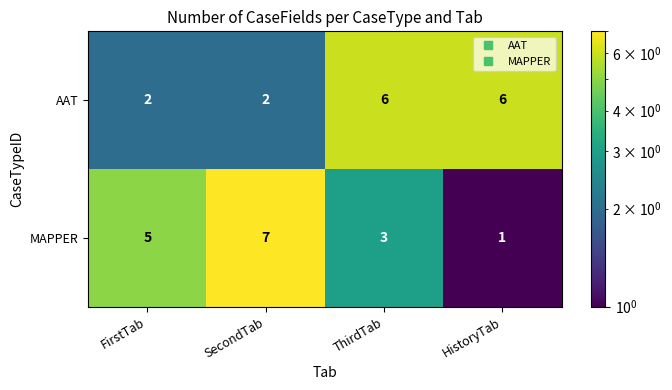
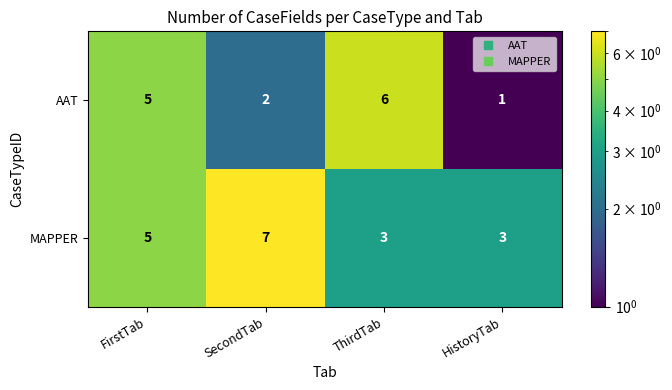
AAT, FirstTab: 2 -> 5
AAT, HistoryTab: 6 -> 1
MAPPER, HistoryTab: 1 -> 3
